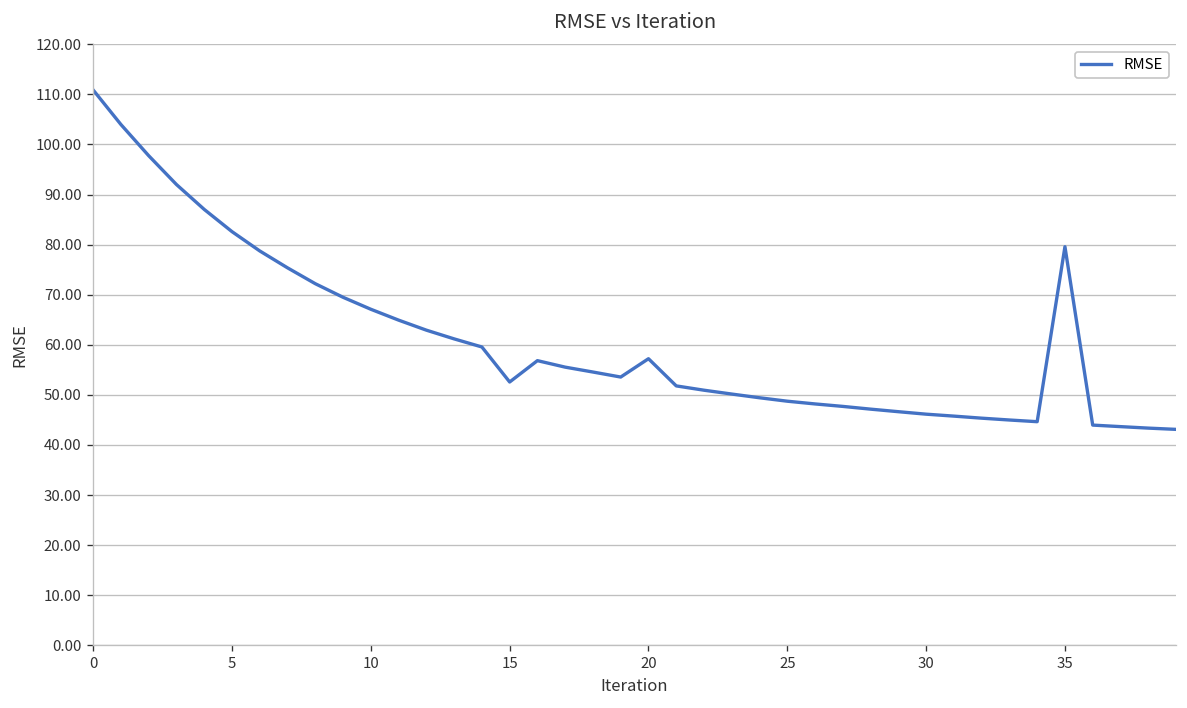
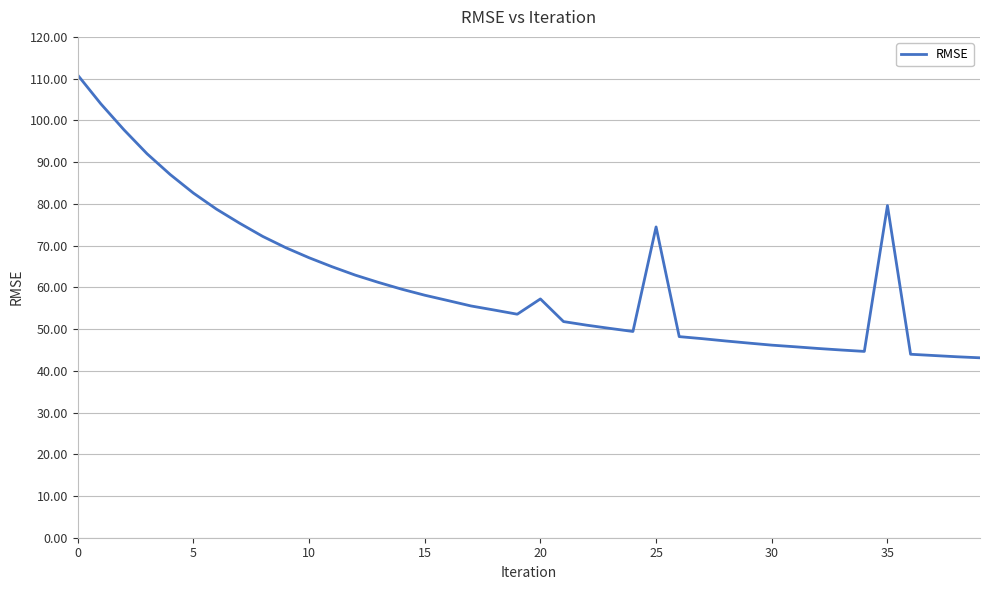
15: 53 -> 58
25: 49 -> 74
